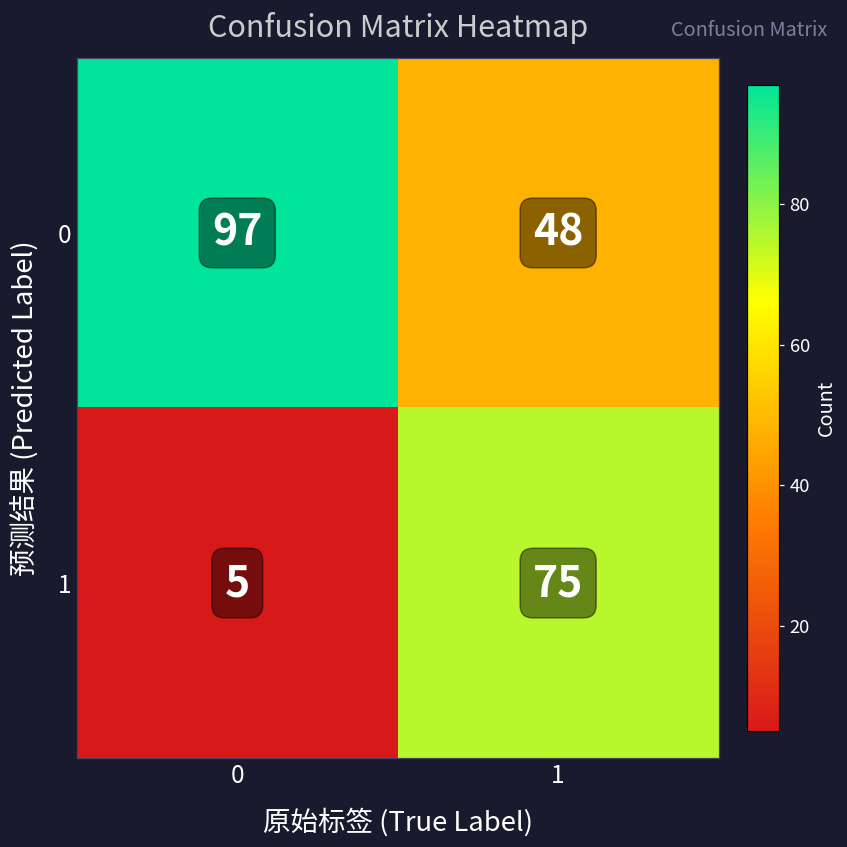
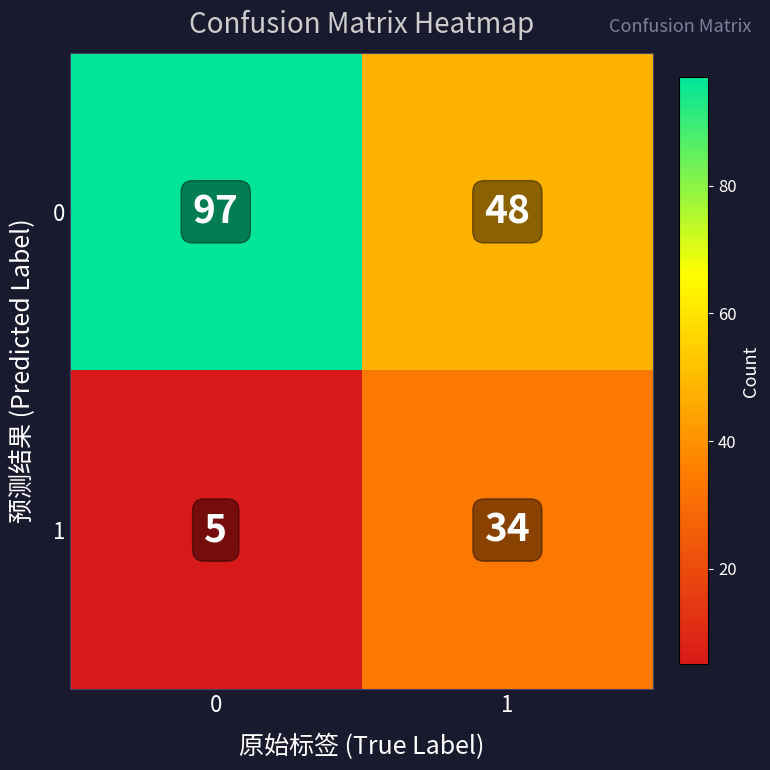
1, 1: 75 -> 34
